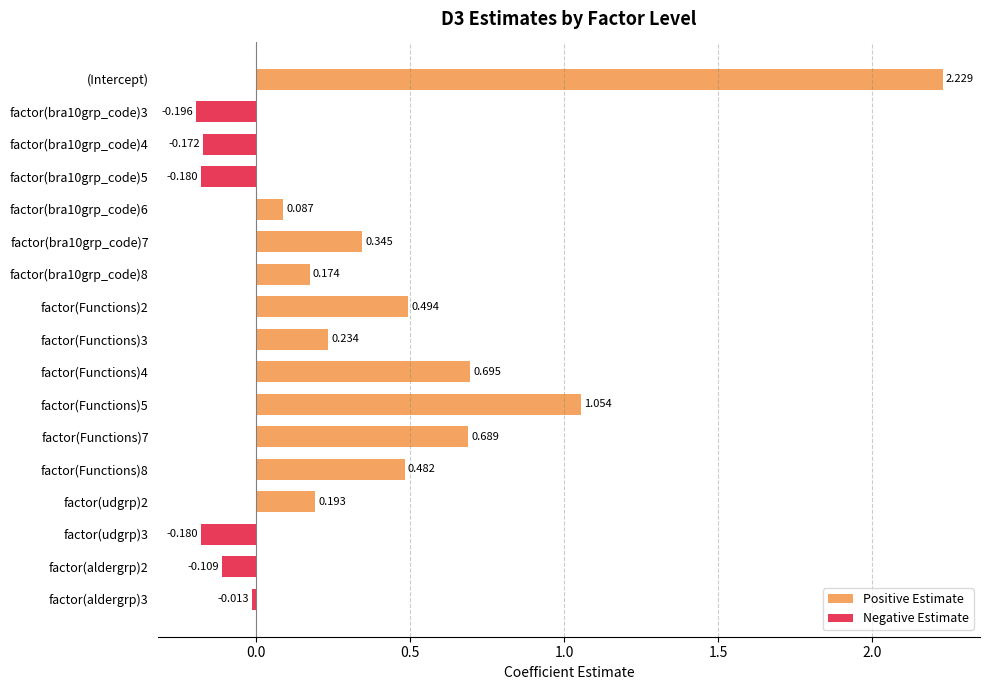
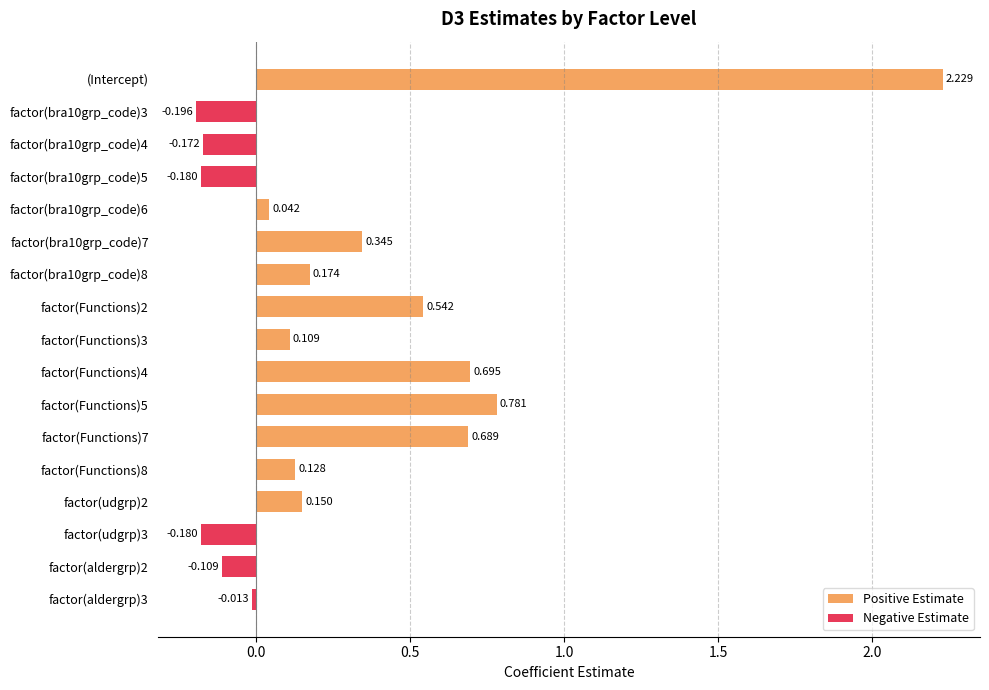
factor(bra10grp_code)6: 0.087 -> 0.042
factor(Functions)2: 0.494 -> 0.542
factor(Functions)3: 0.234 -> 0.109
factor(Functions)5: 1.054 -> 0.781
factor(Functions)8: 0.482 -> 0.128
factor(udgrp)2: 0.193 -> 0.150
